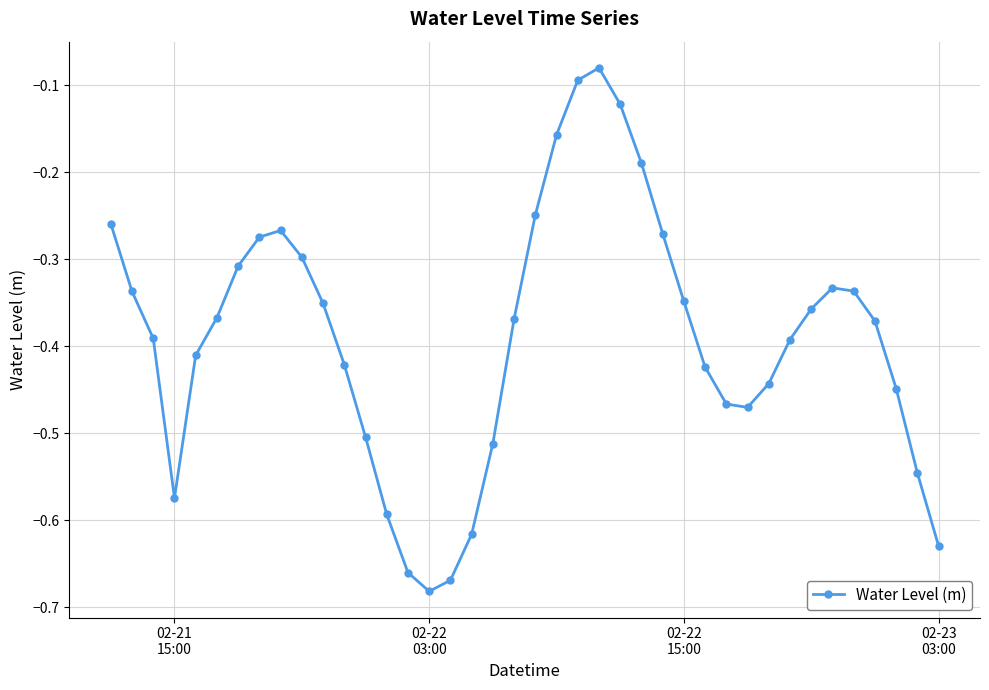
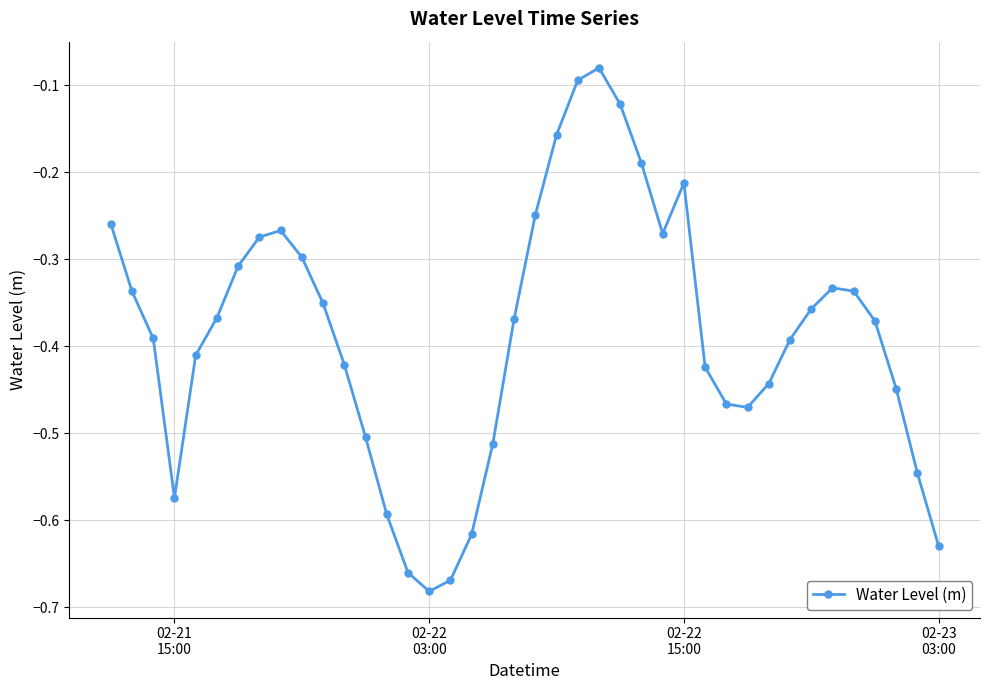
02-22 15:00: -0.35 -> -0.21
